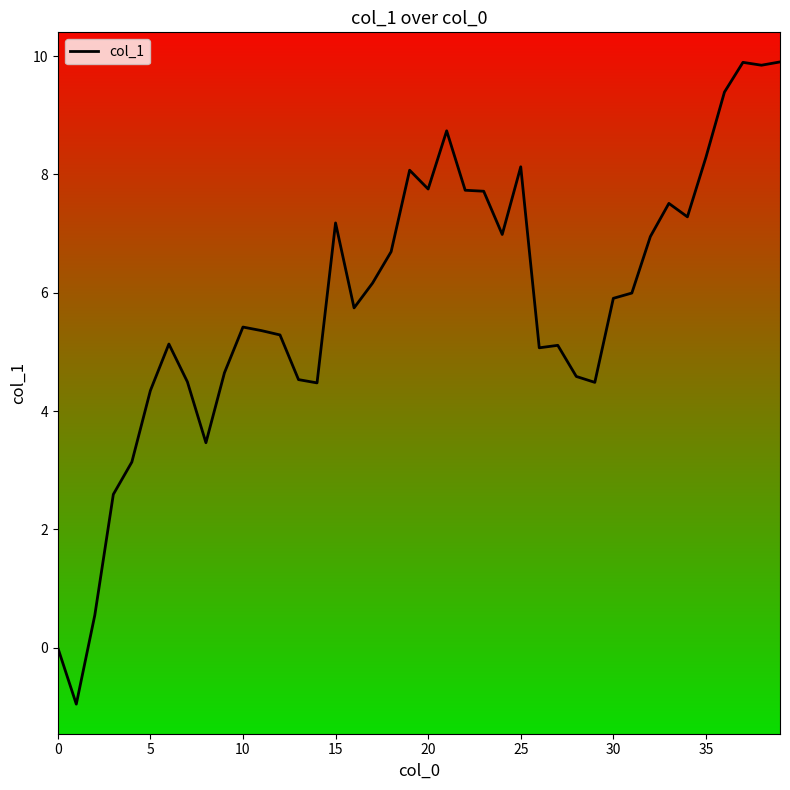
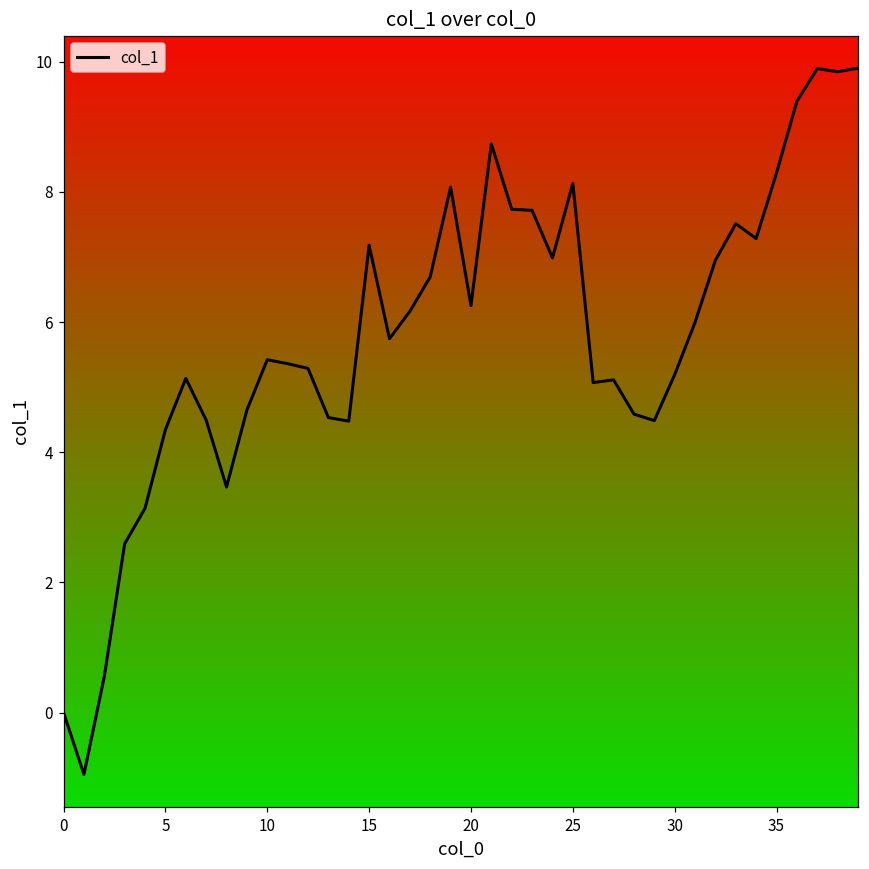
20: 7.8 -> 6.3
30: 5.9 -> 5.2
